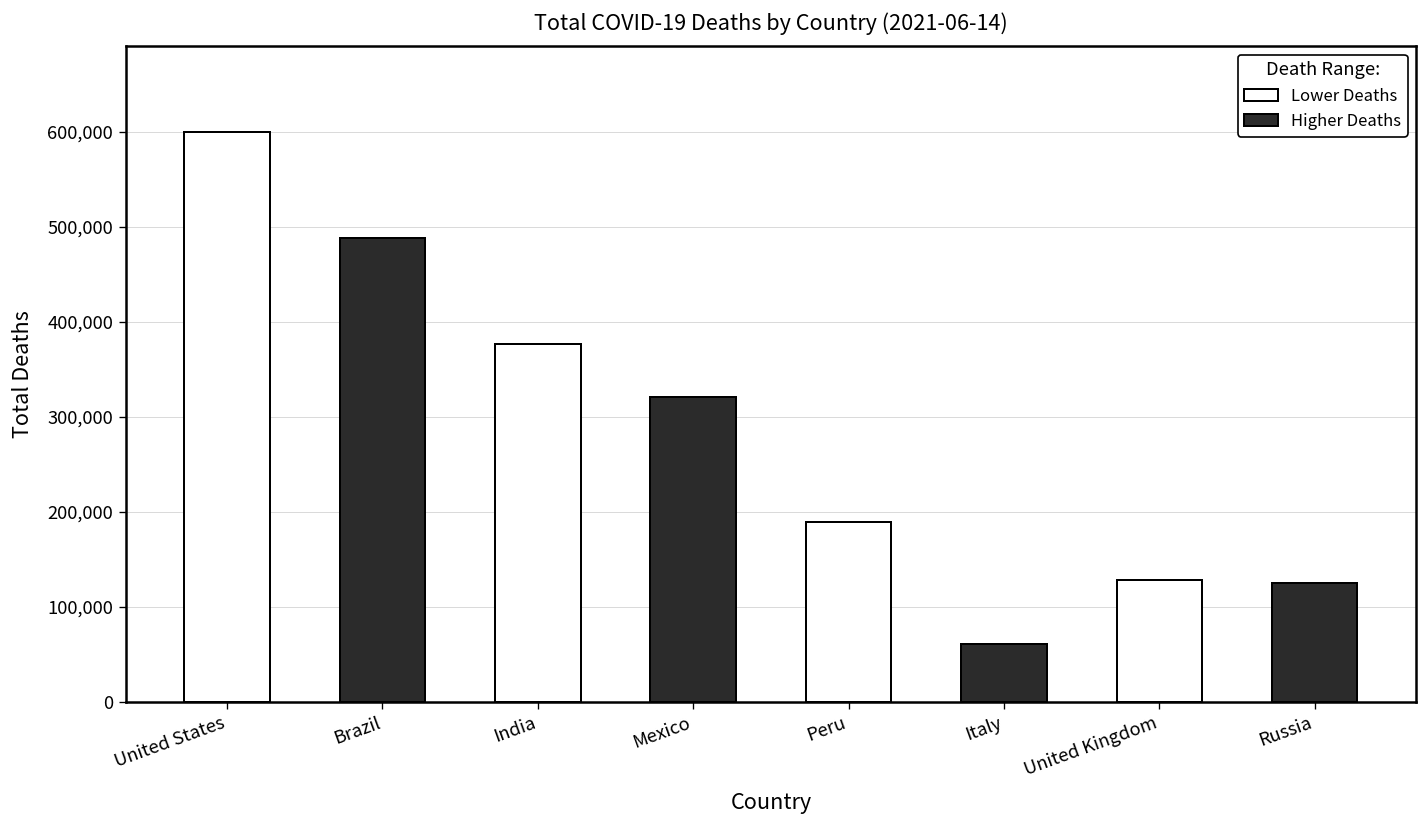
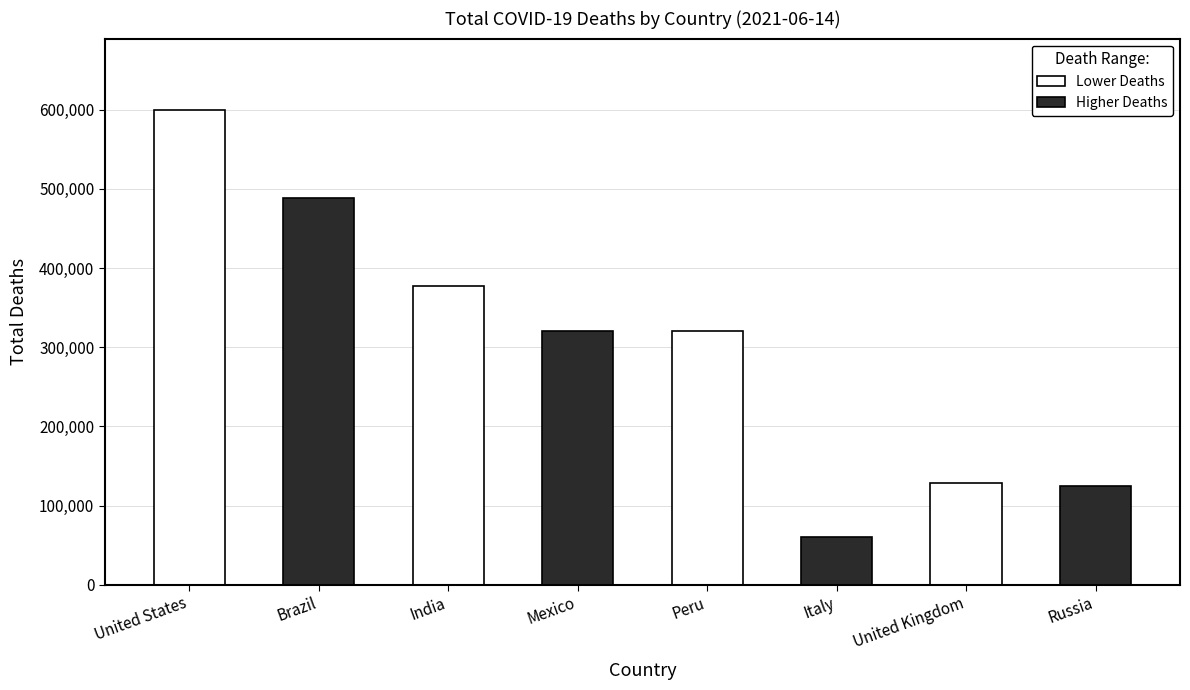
Peru: 190,000 -> 320,000
